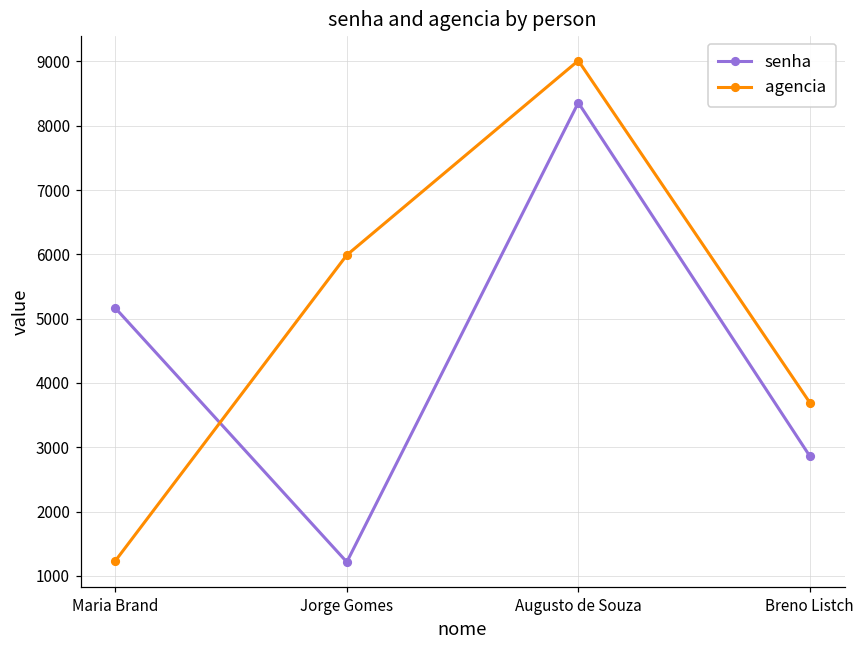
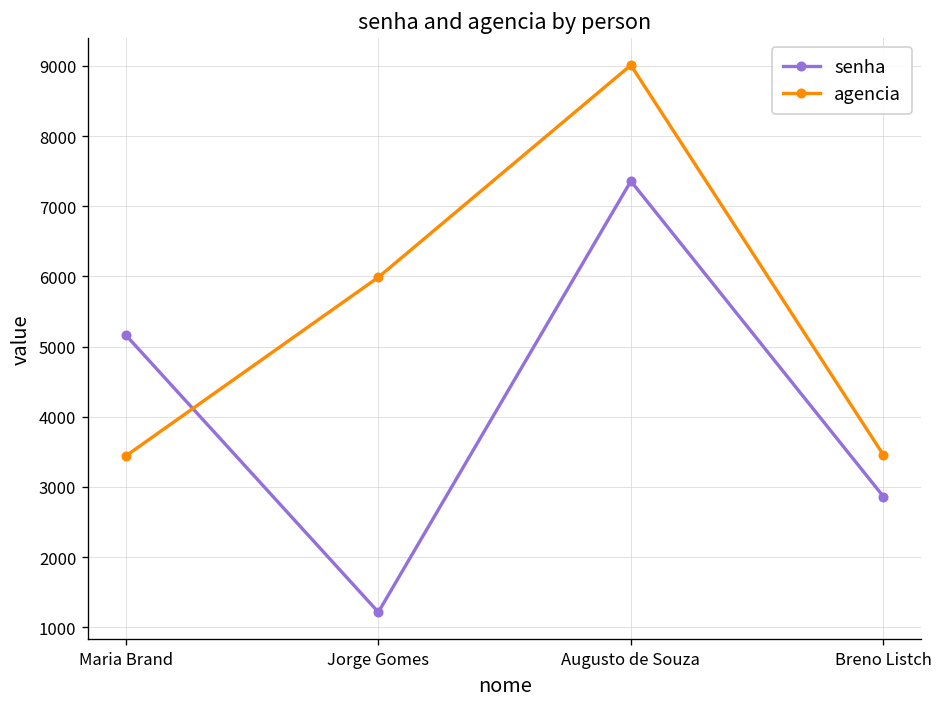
agencia, Maria Brand: 1200 -> 3400
senha, Augusto de Souza: 8400 -> 7400
agencia, Breno Listch: 3700 -> 3500
